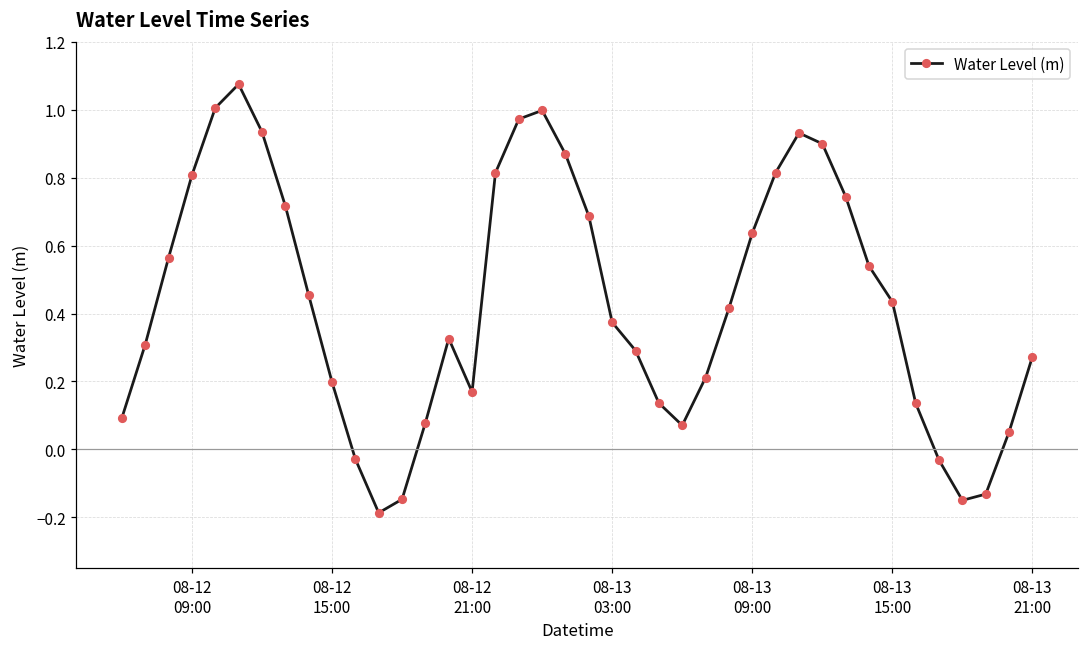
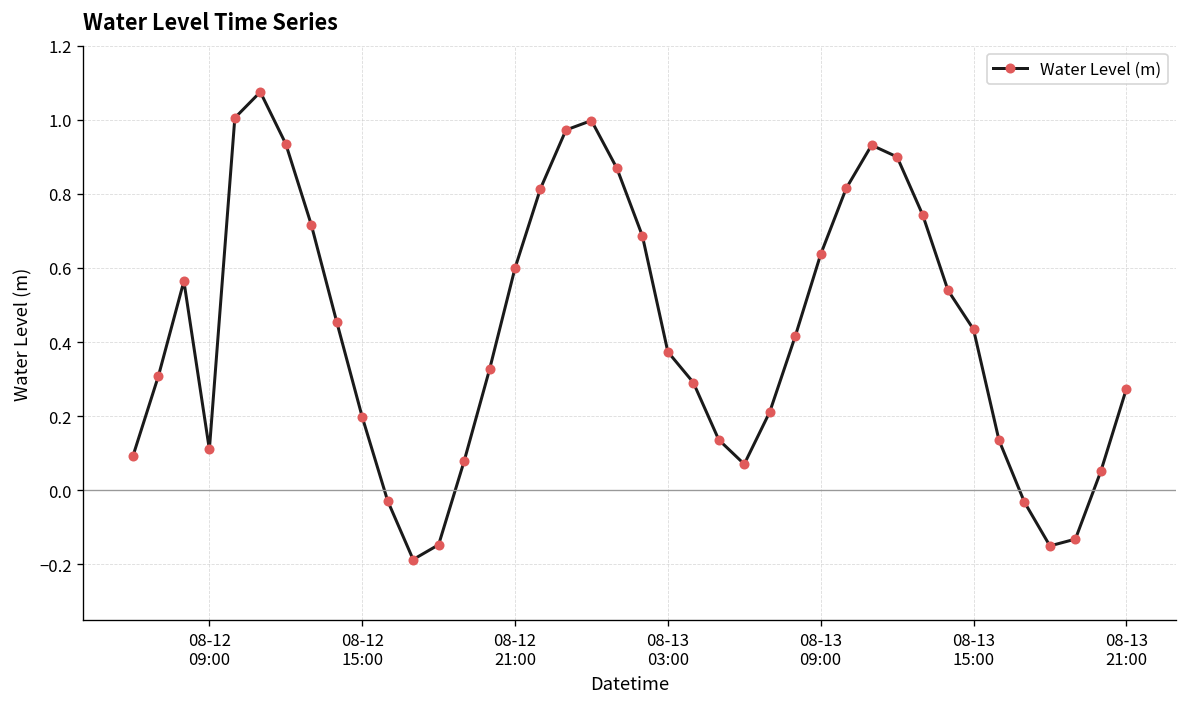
08-12 09:00: 0.81 -> 0.11
08-12 21:00: 0.17 -> 0.60
